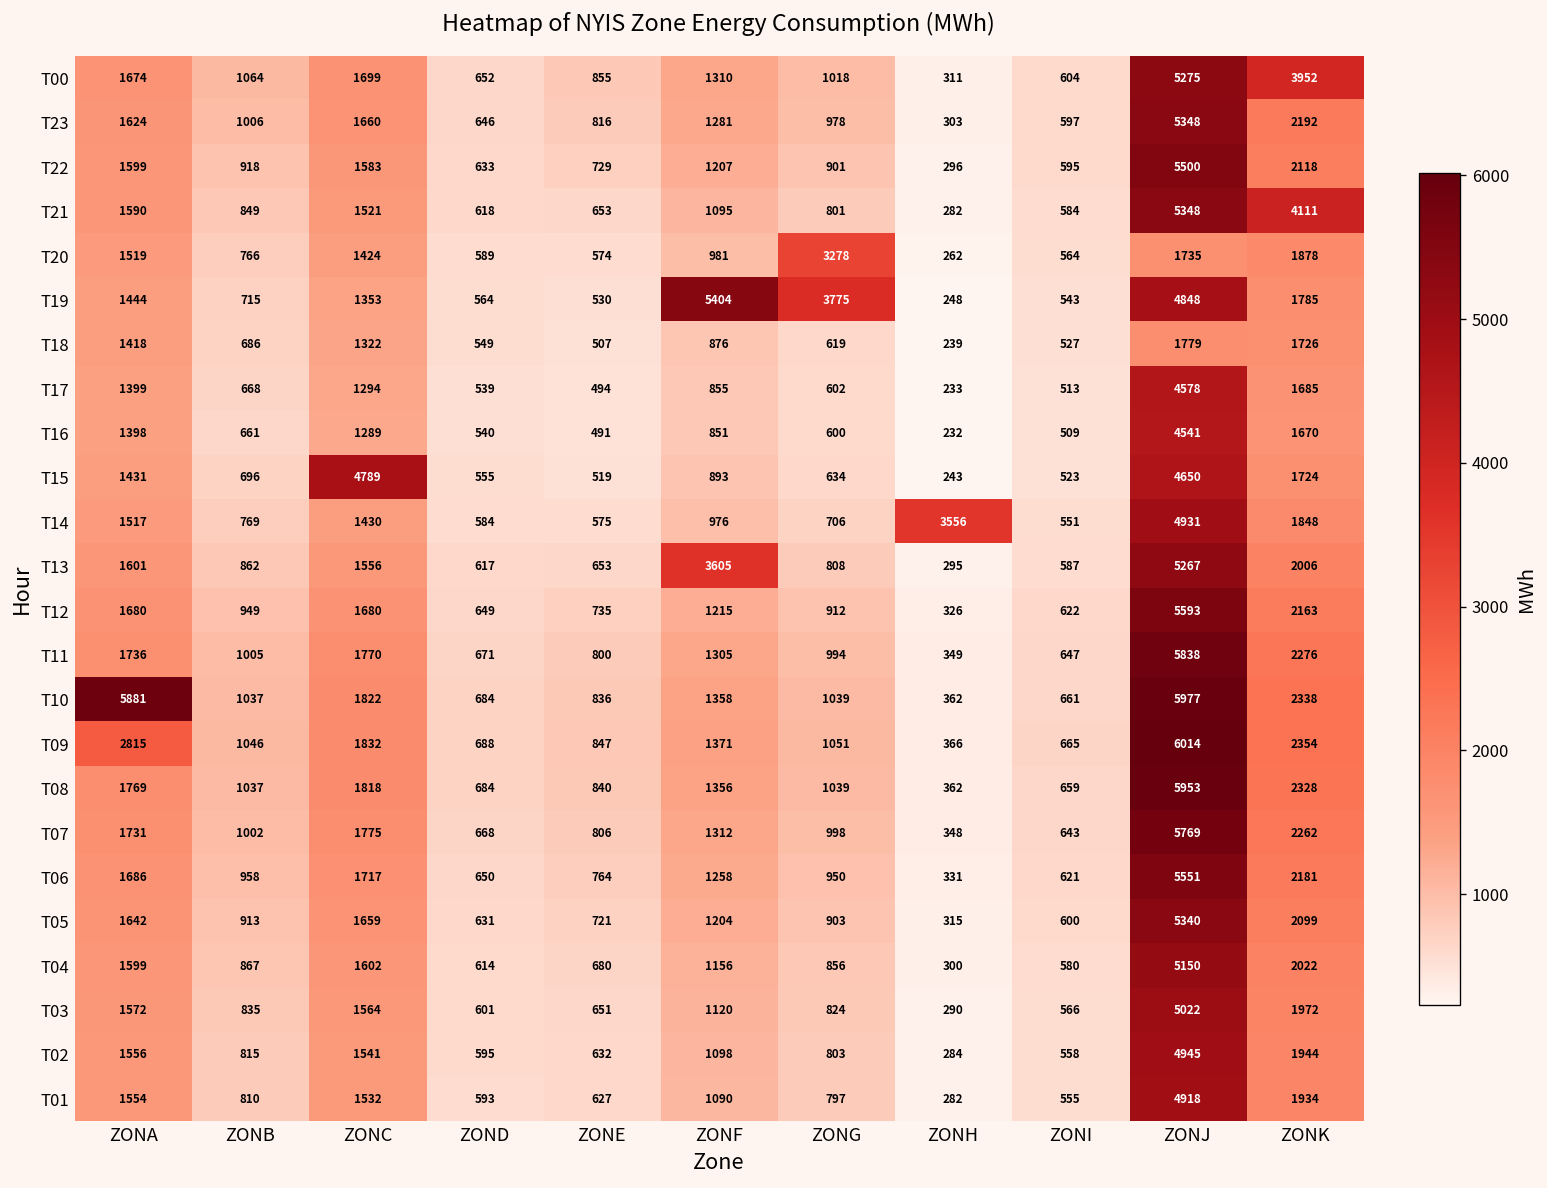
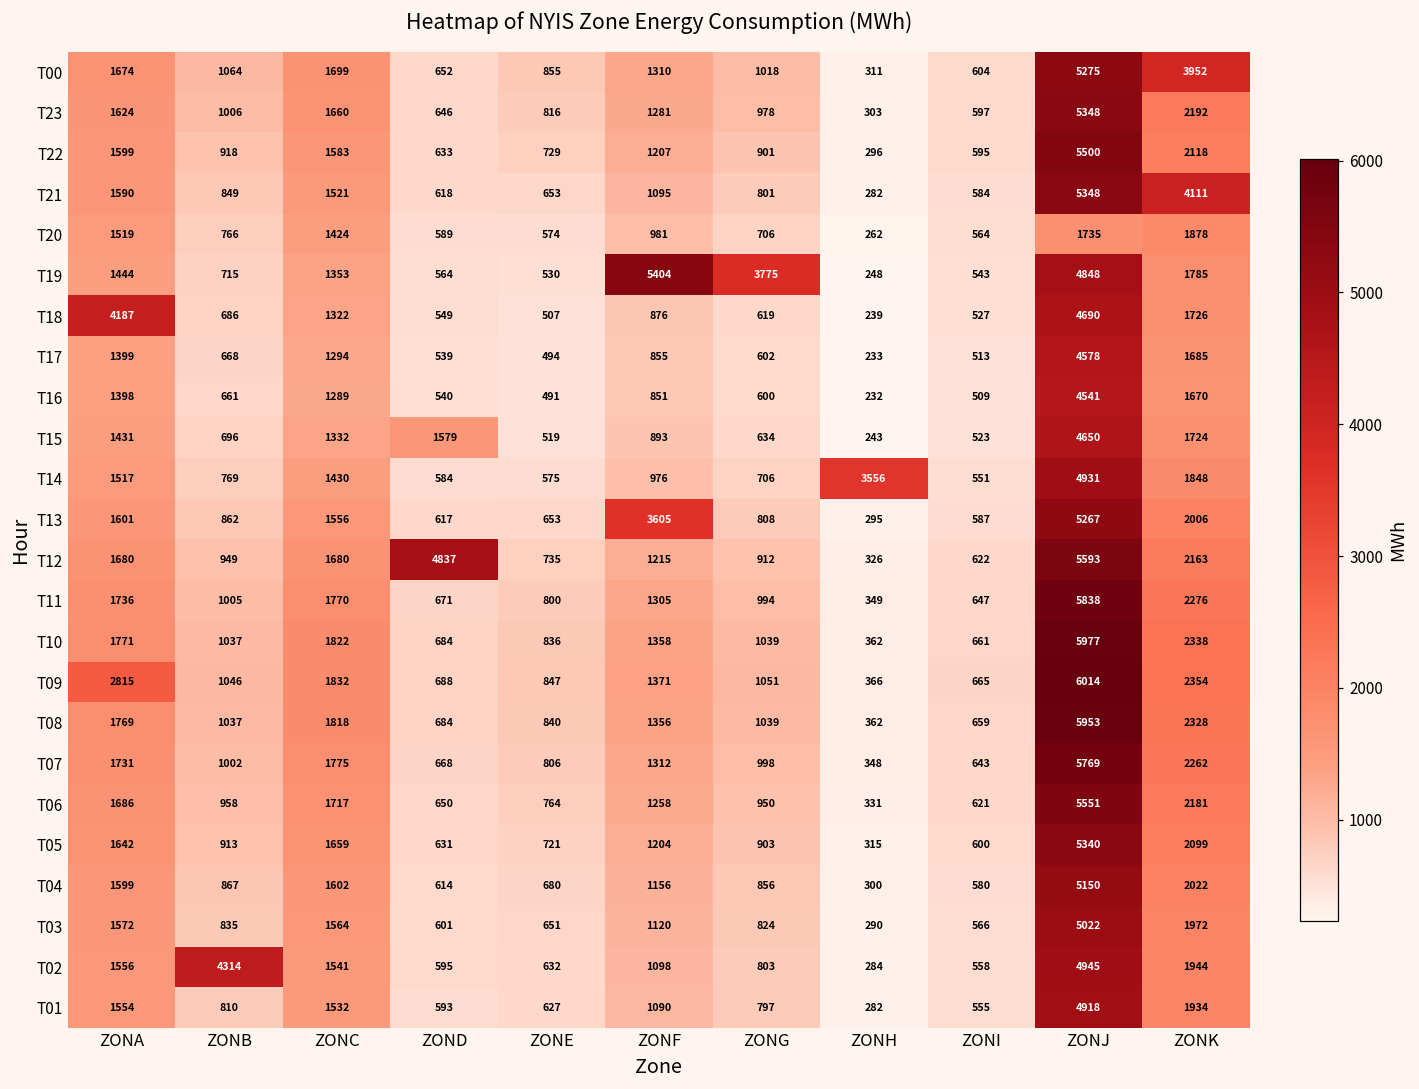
T20, ZONG: 3278 -> 706
T18, ZONA: 1418 -> 4187
T18, ZONJ: 1779 -> 4690
T15, ZONC: 4789 -> 1332
T15, ZOND: 555 -> 1579
T12, ZOND: 649 -> 4837
T10, ZONA: 5881 -> 1771
T02, ZONB: 815 -> 4314
